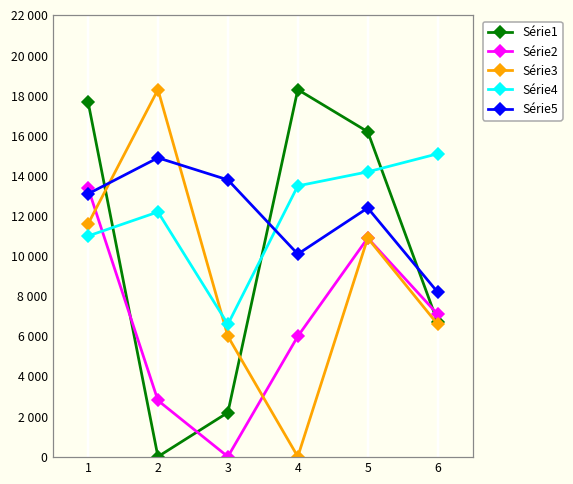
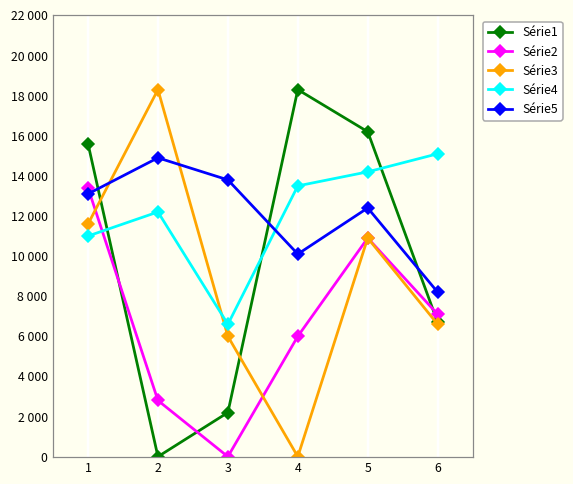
Série1, 1: 17700 -> 15600
